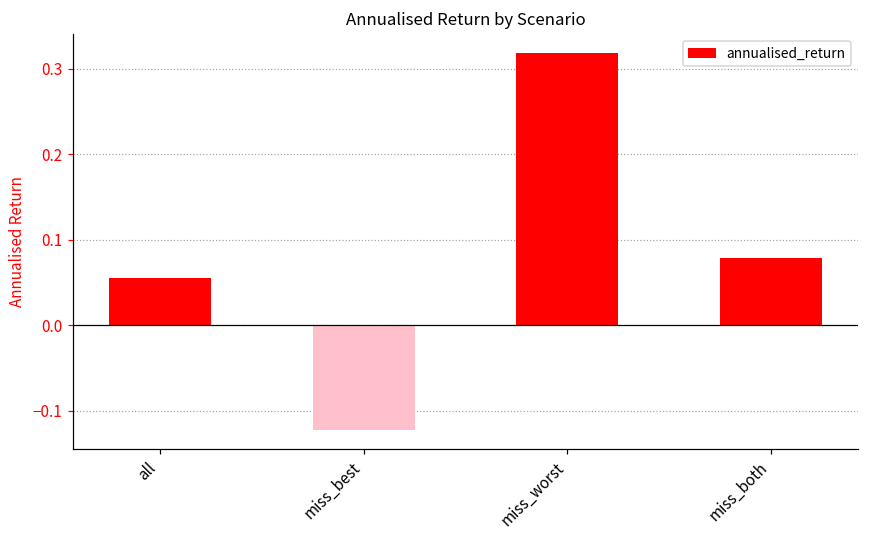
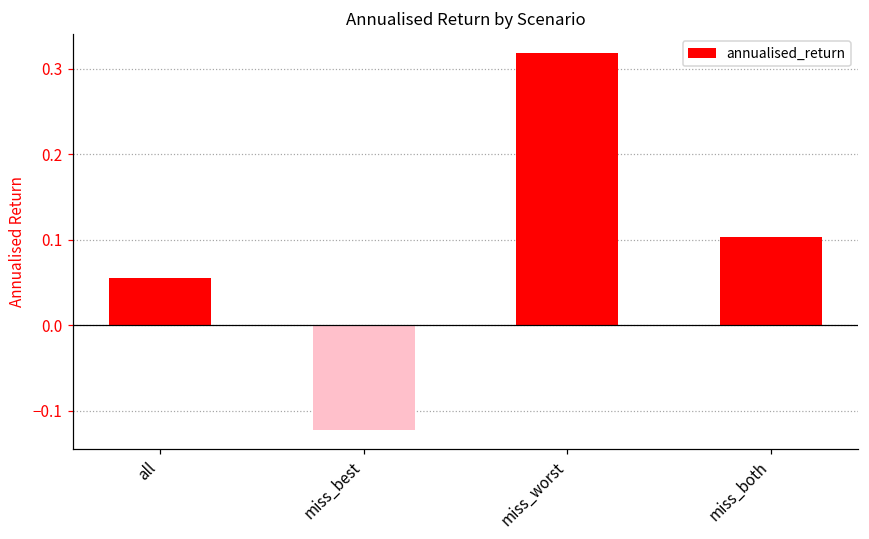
miss_both: 0.08 -> 0.10
